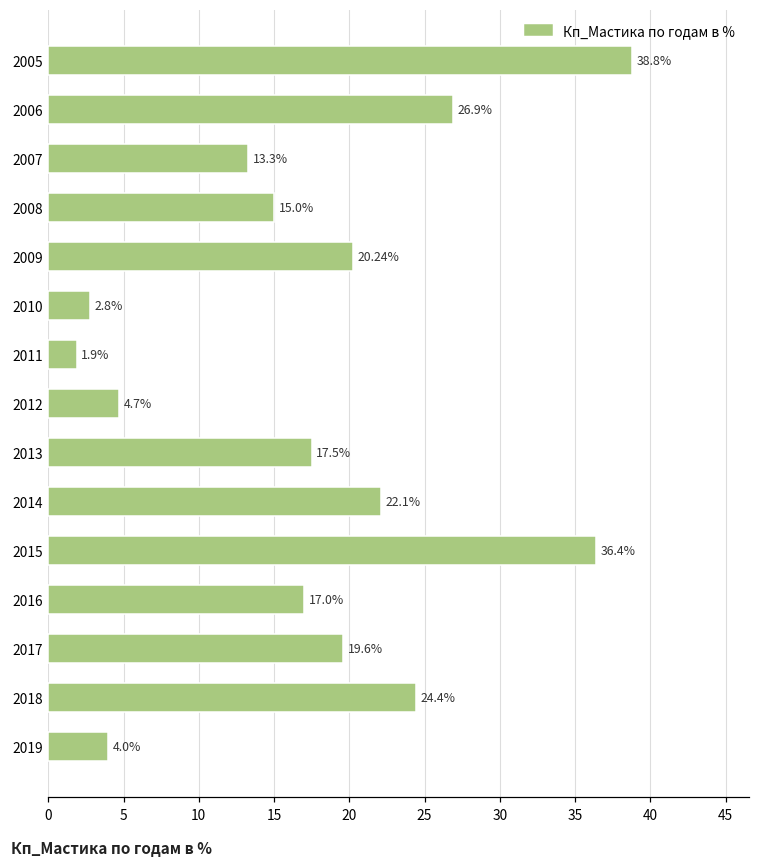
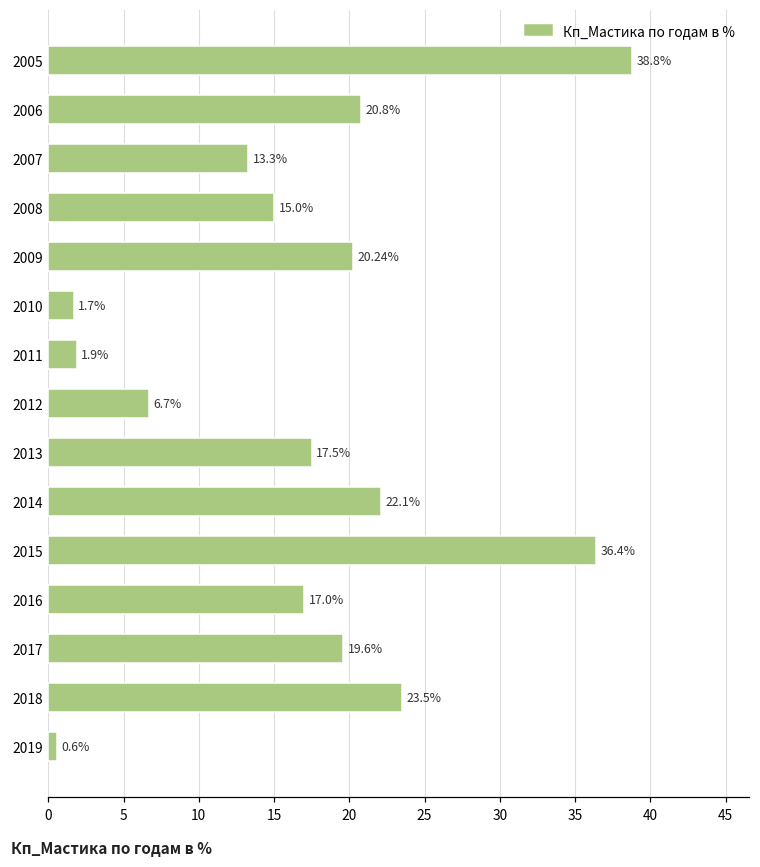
2006: 26.9% -> 20.8%
2010: 2.8% -> 1.7%
2012: 4.7% -> 6.7%
2018: 24.4% -> 23.5%
2019: 4.0% -> 0.6%
